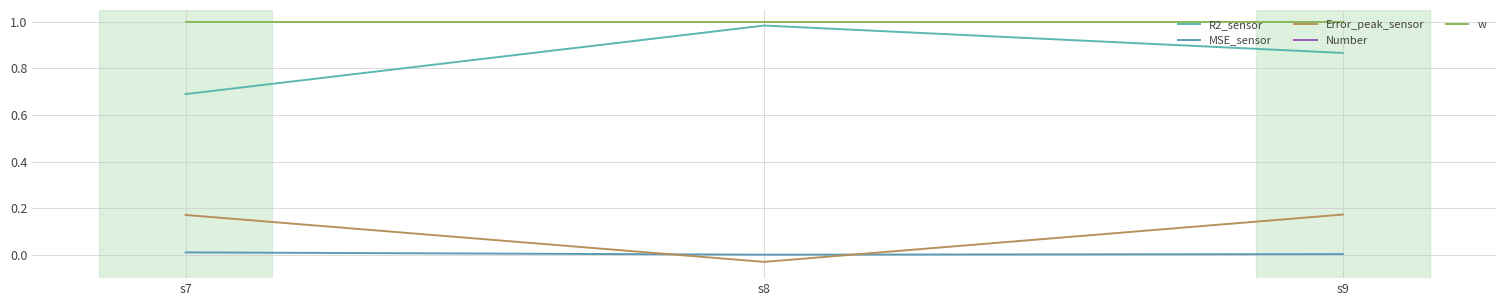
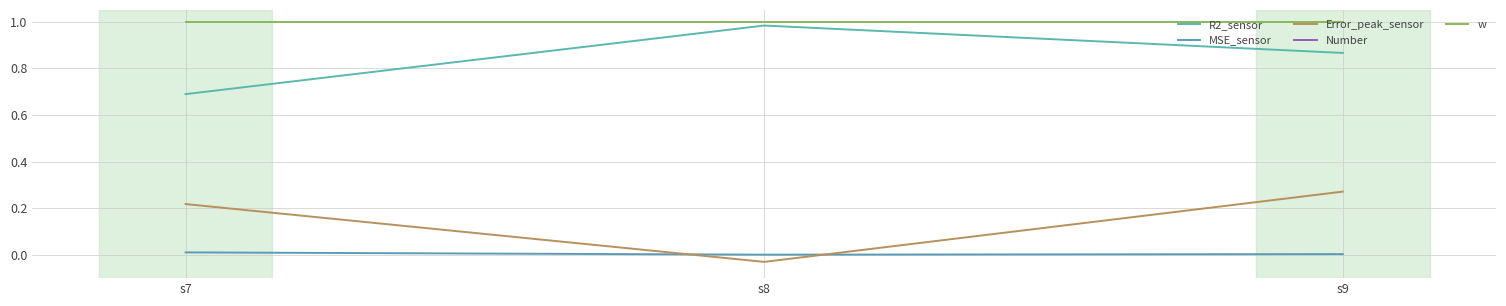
Error_peak_sensor, s7: 0.17 -> 0.22
Error_peak_sensor, s9: 0.17 -> 0.27
